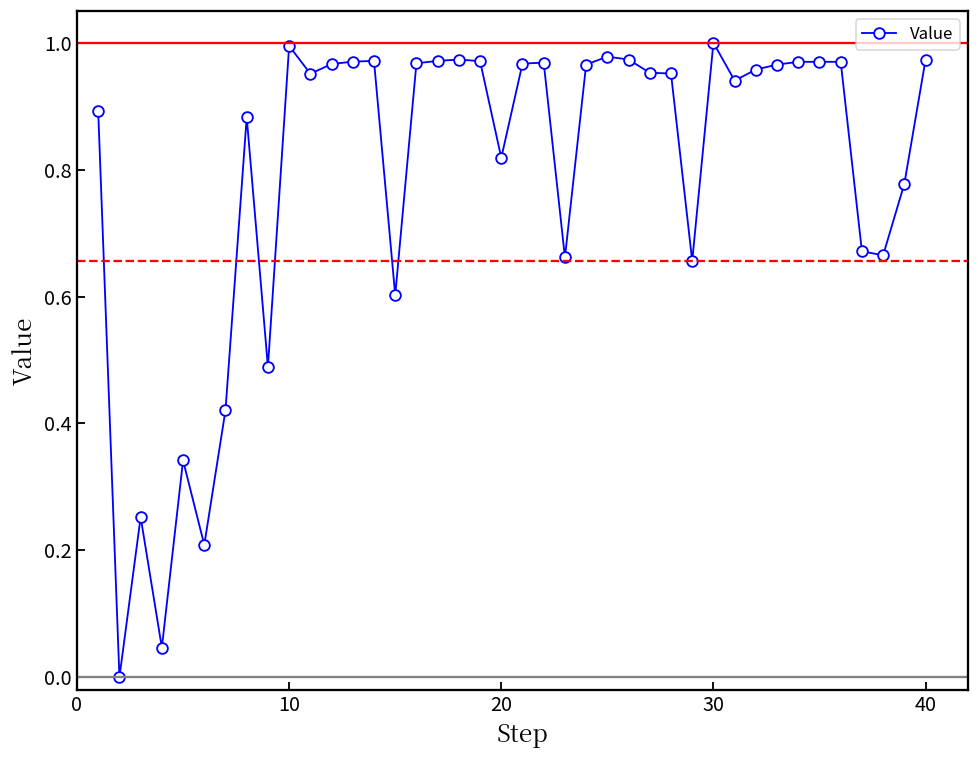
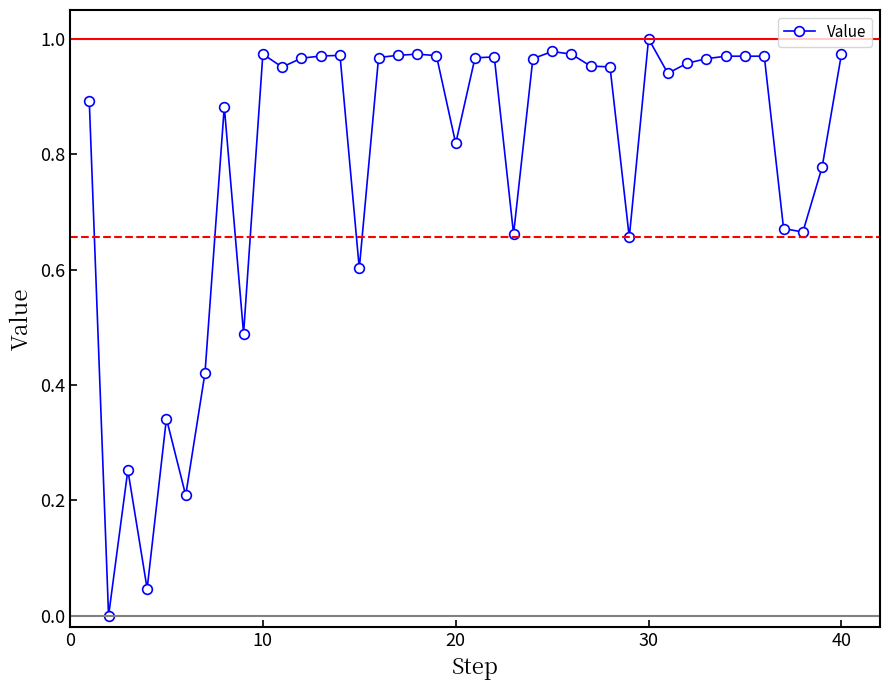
10: 1.00 -> 0.97
